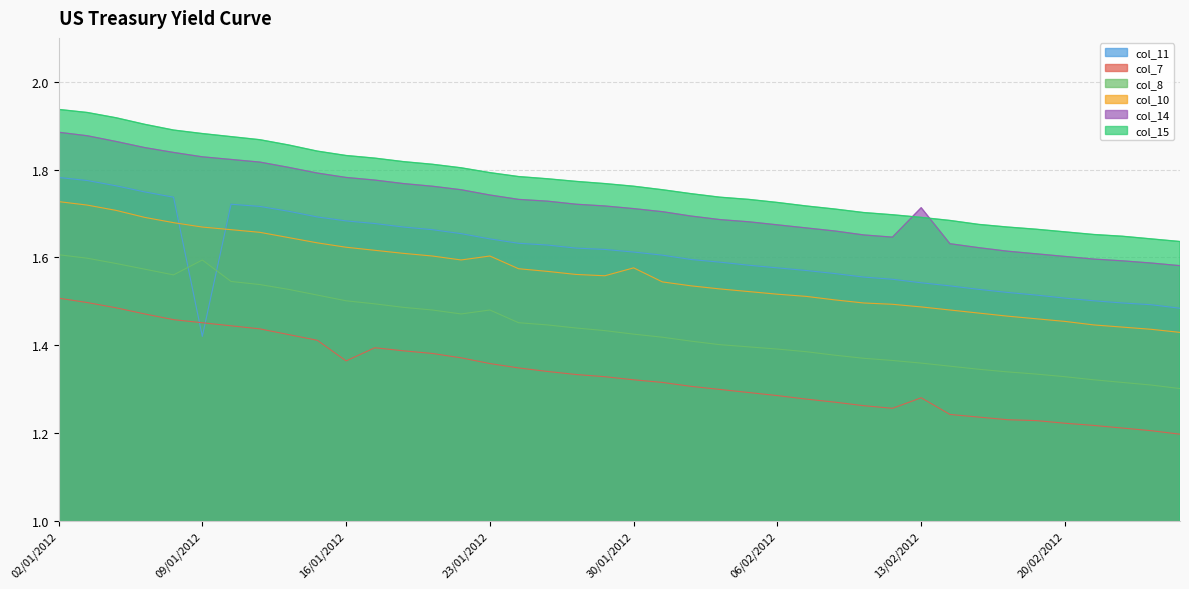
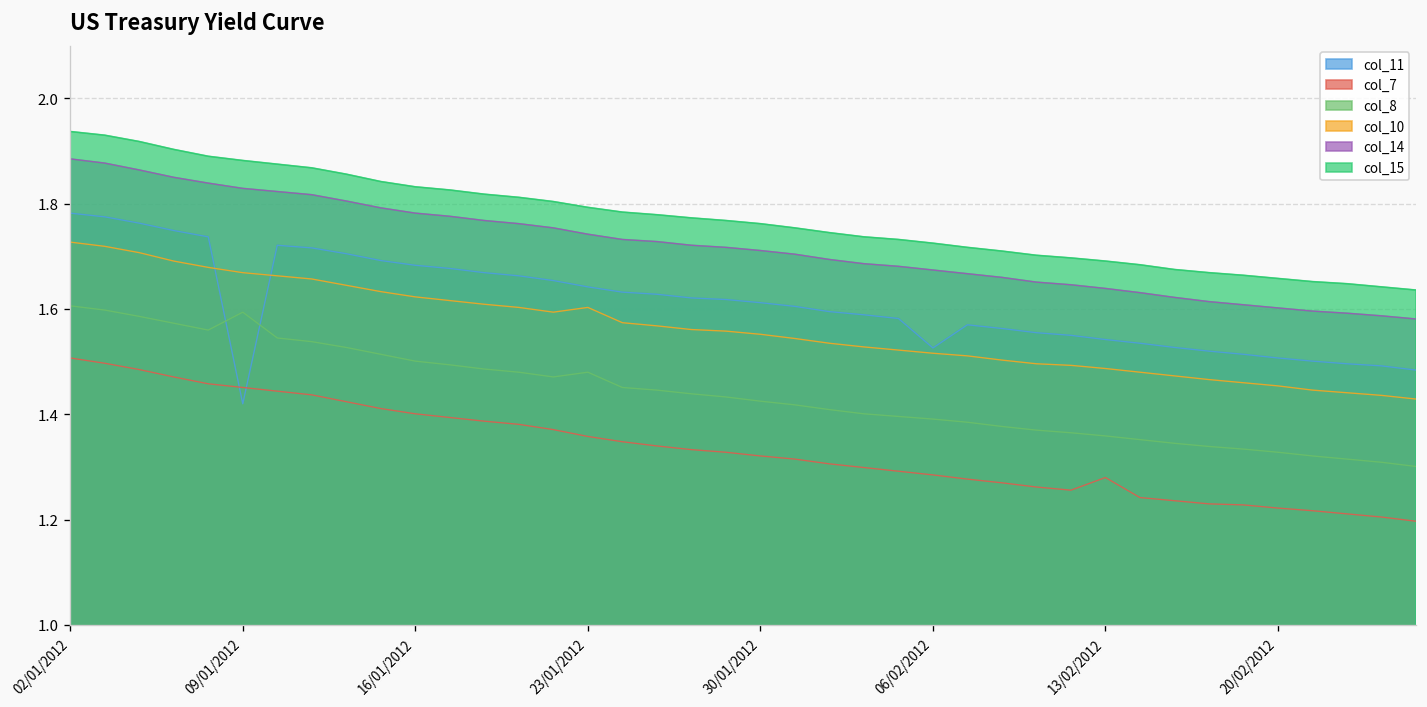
col_7, 16/01/2012: 1.36 -> 1.40
col_10, 30/01/2012: 1.58 -> 1.55
col_11, 06/02/2012: 1.58 -> 1.53
col_14, 13/02/2012: 1.71 -> 1.64
